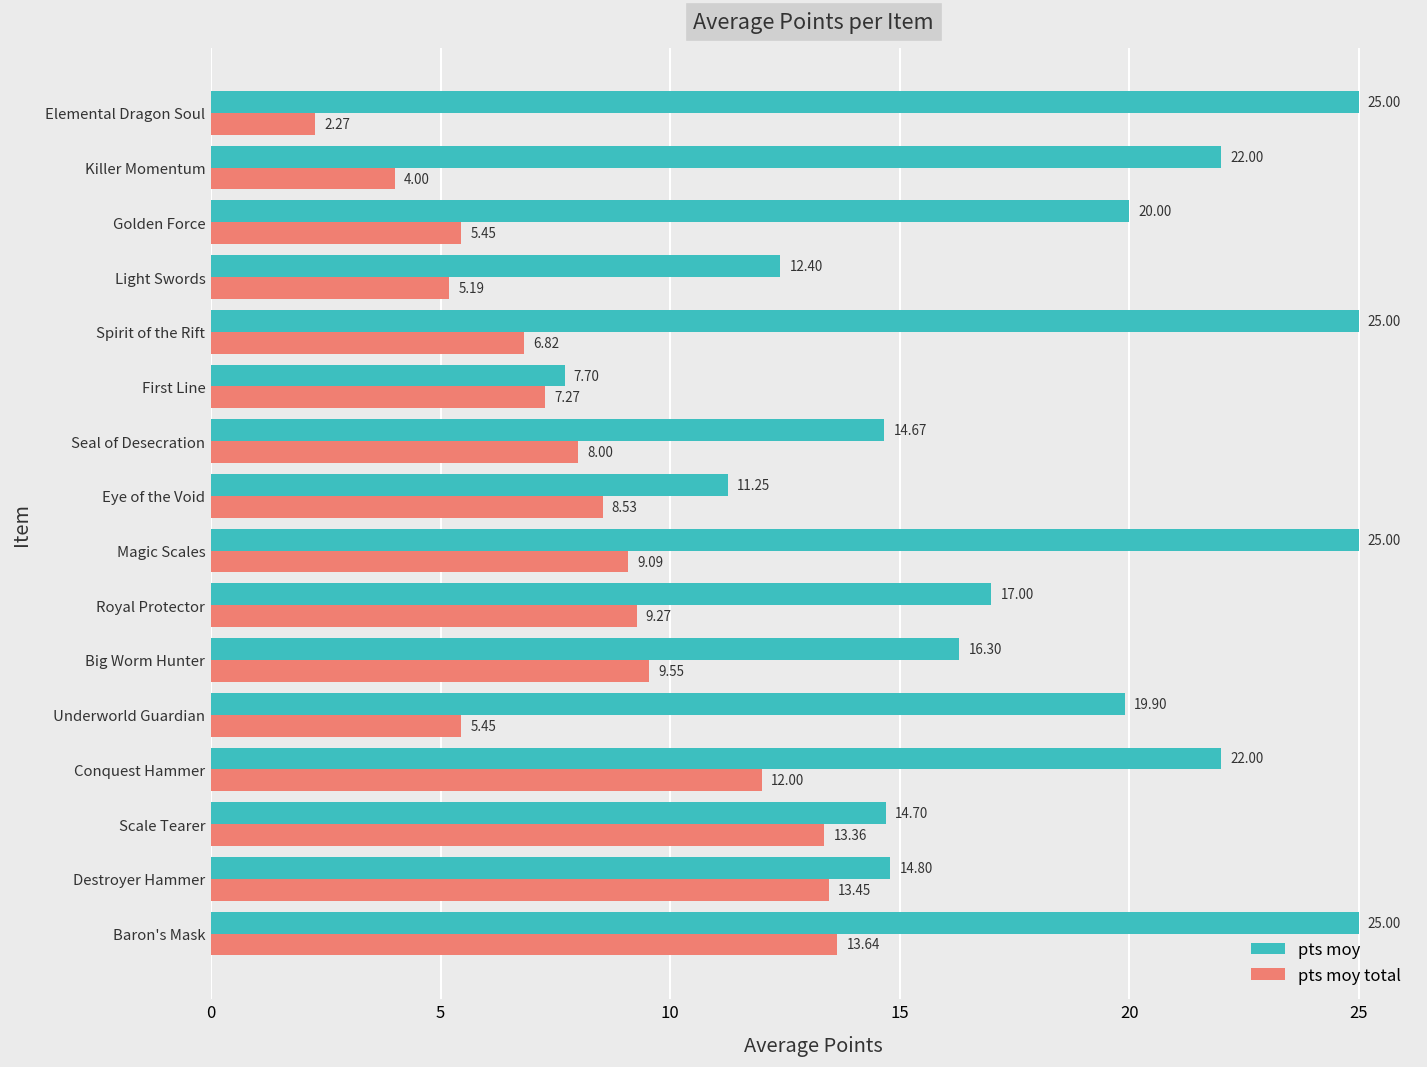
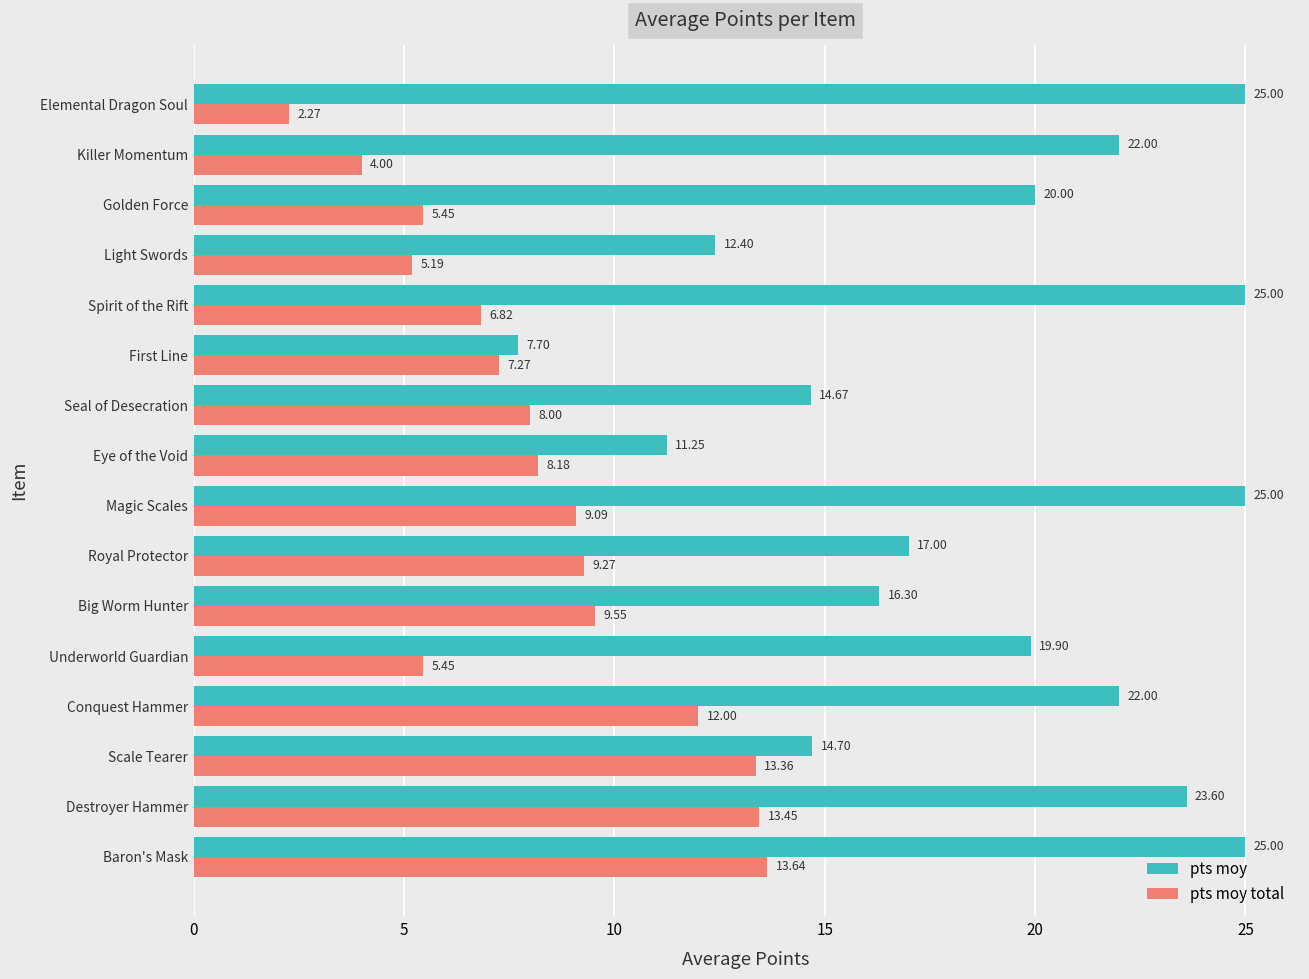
pts moy total, Eye of the Void: 8.53 -> 8.18
pts moy, Destroyer Hammer: 14.80 -> 23.60
